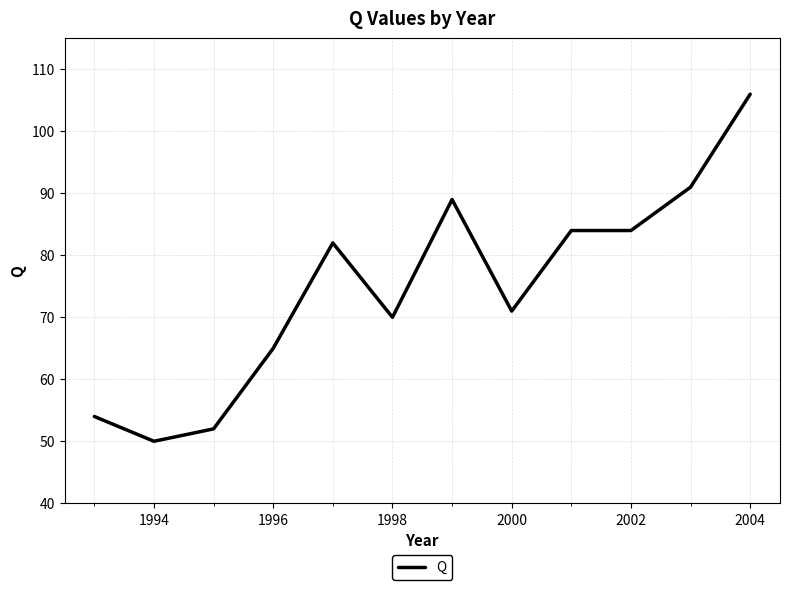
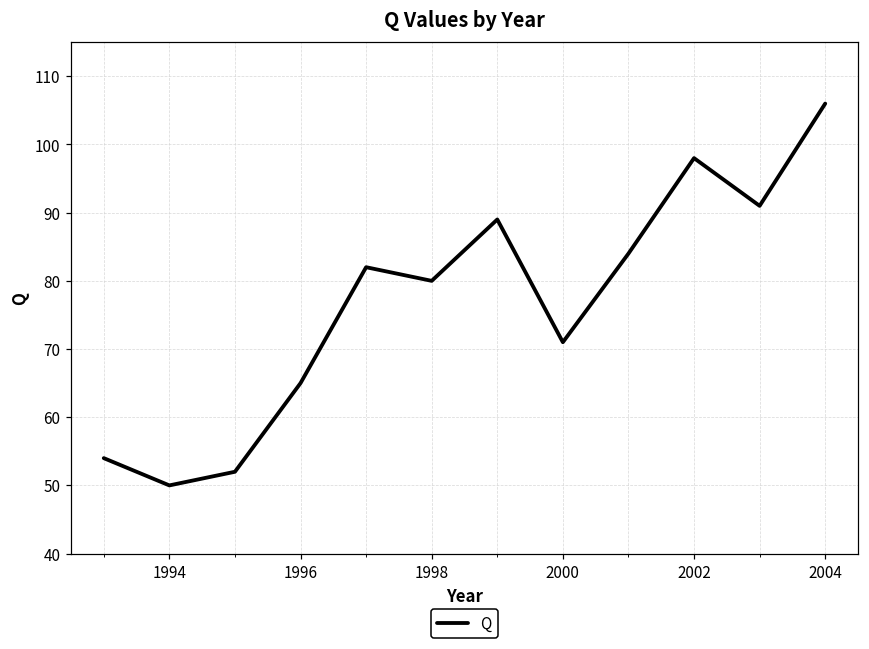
1998: 70 -> 80
2002: 84 -> 98
